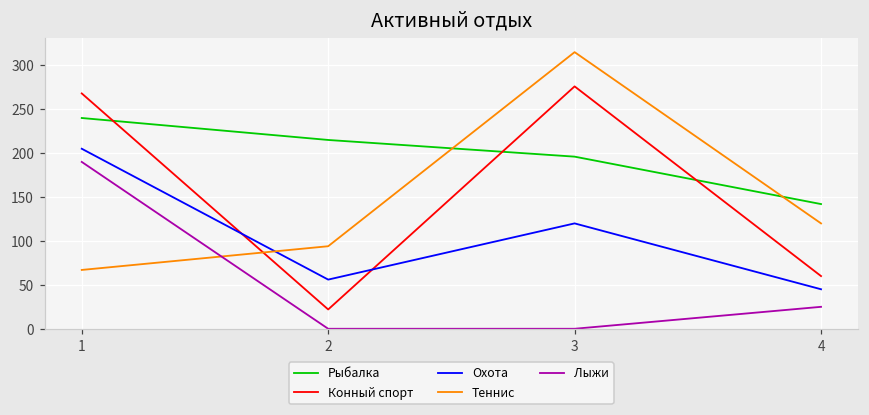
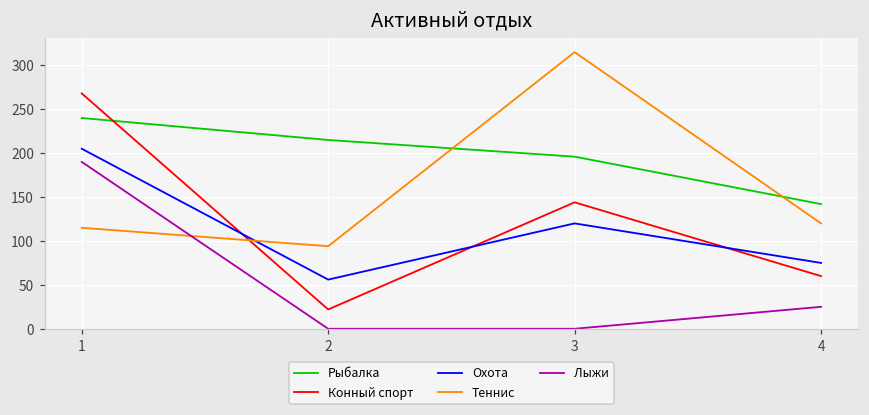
Теннис, 1: 70 -> 120
Конный спорт, 3: 280 -> 140
Охота, 4: 50 -> 80
